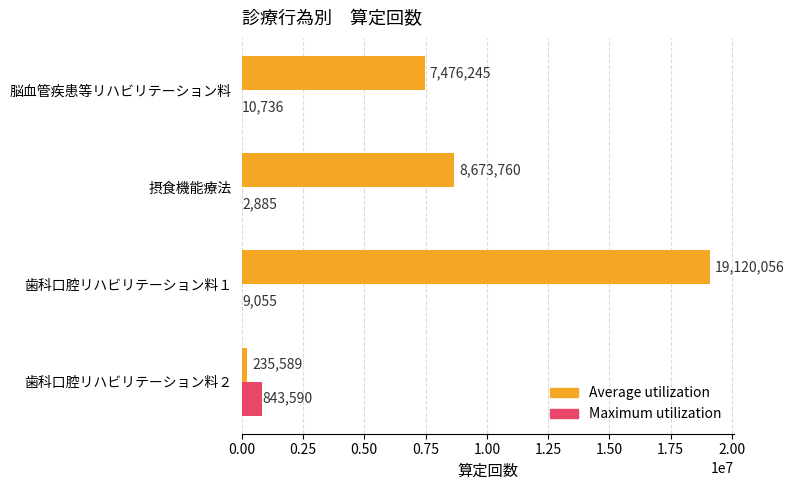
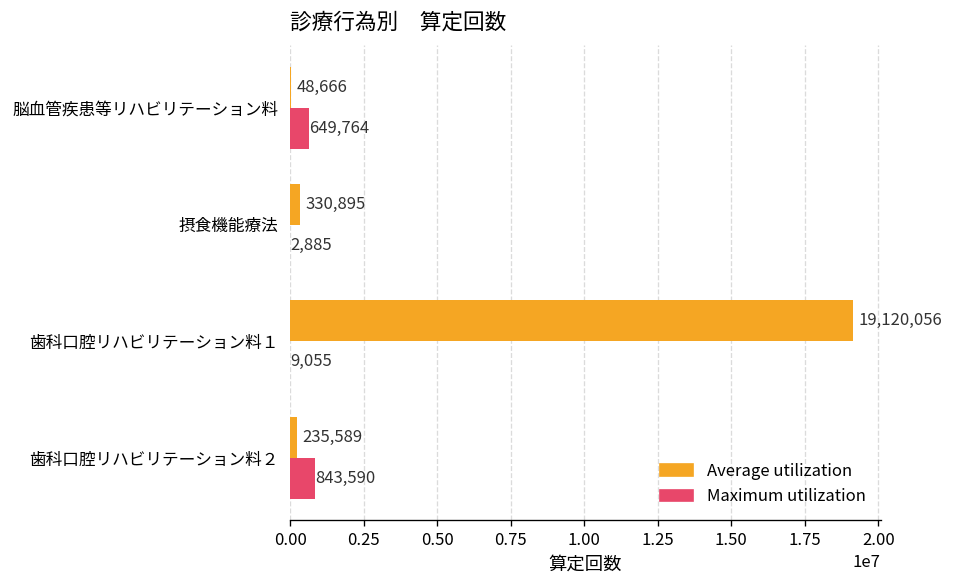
Average utilization, 脳血管疾患等リハビリテーション料: 7,476,245 -> 48,666
Maximum utilization, 脳血管疾患等リハビリテーション料: 10,736 -> 649,764
Average utilization, 摂食機能療法: 8,673,760 -> 330,895
